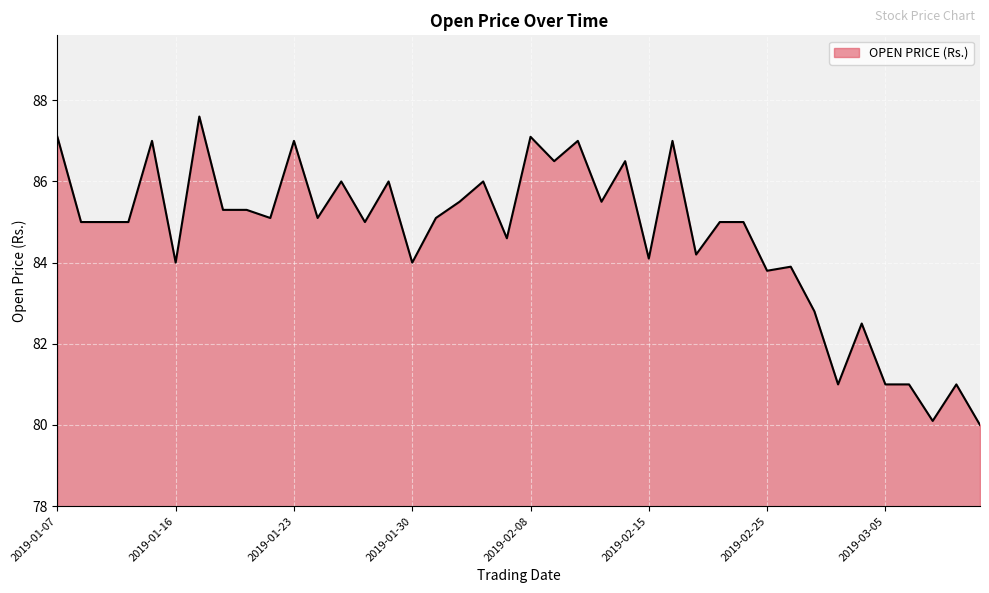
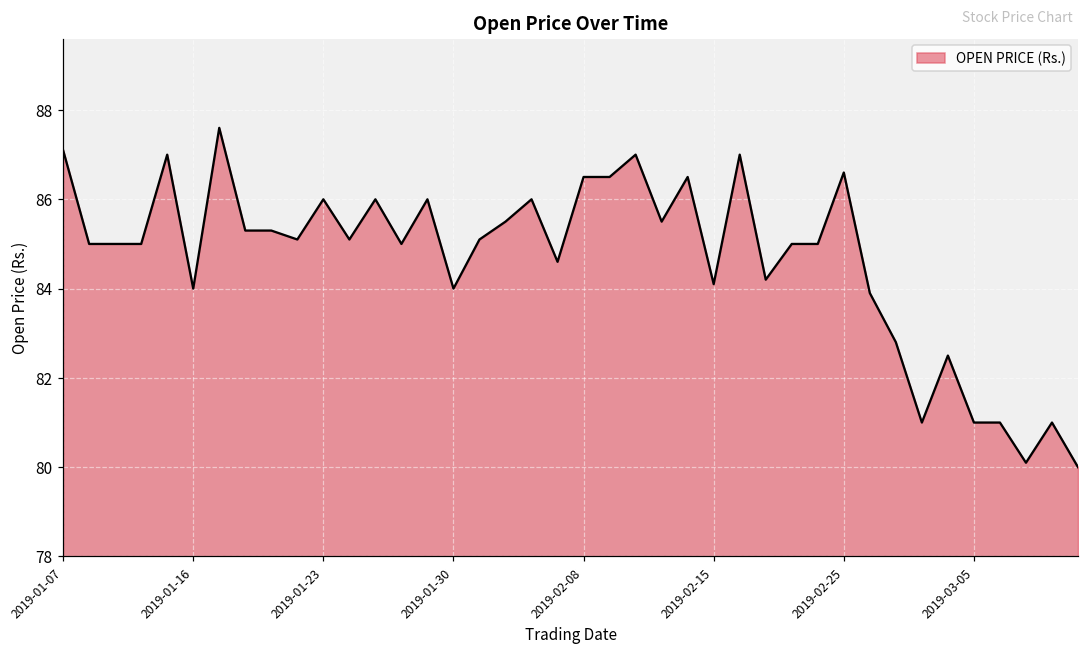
2019-01-23: 87 -> 86
2019-02-08: 87.1 -> 86.5
2019-02-25: 83.8 -> 86.6
